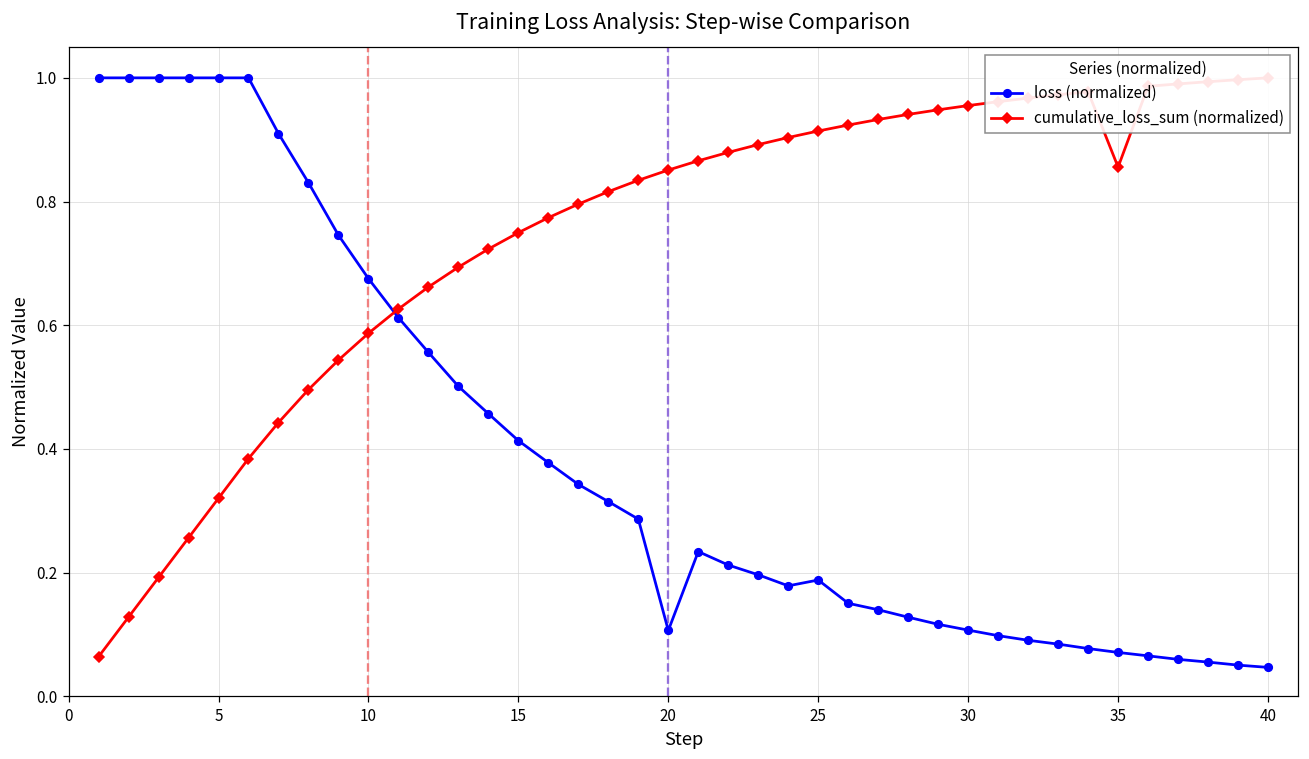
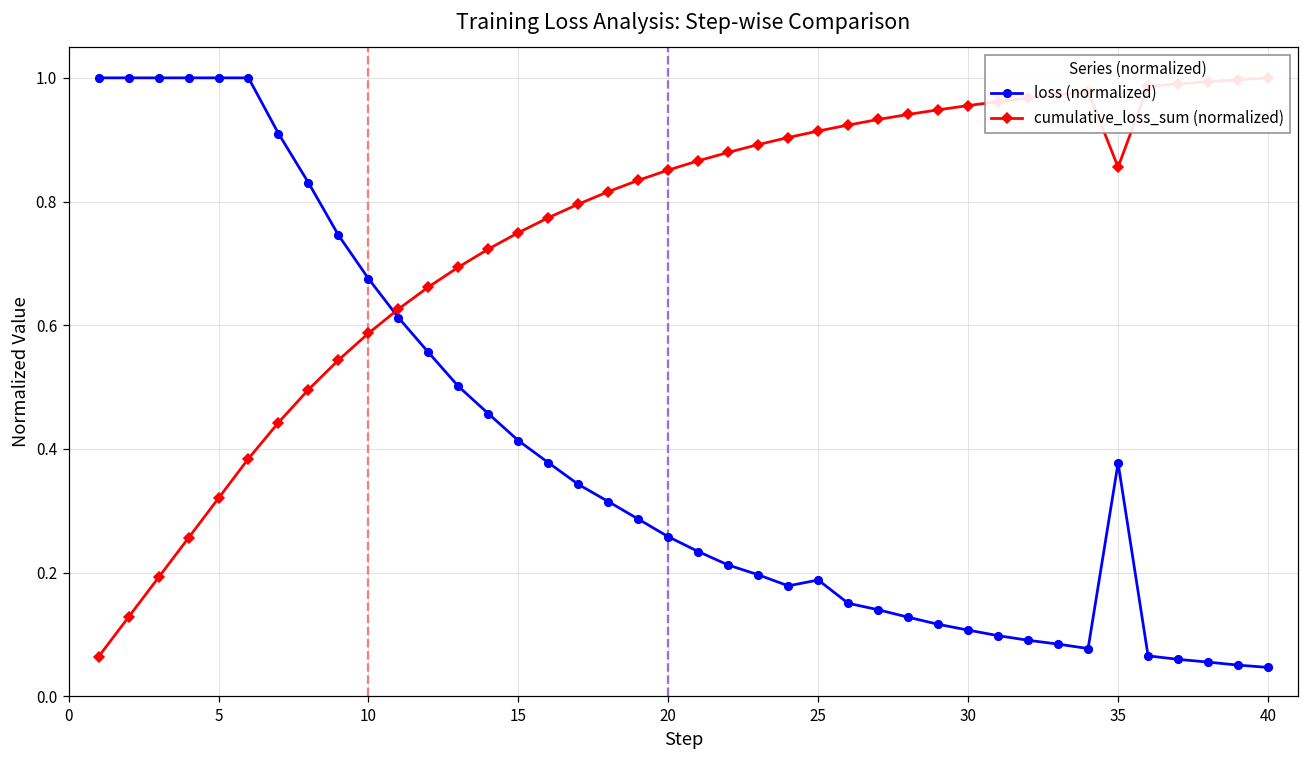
loss (normalized), 20: 0.11 -> 0.26
loss (normalized), 35: 0.07 -> 0.38
